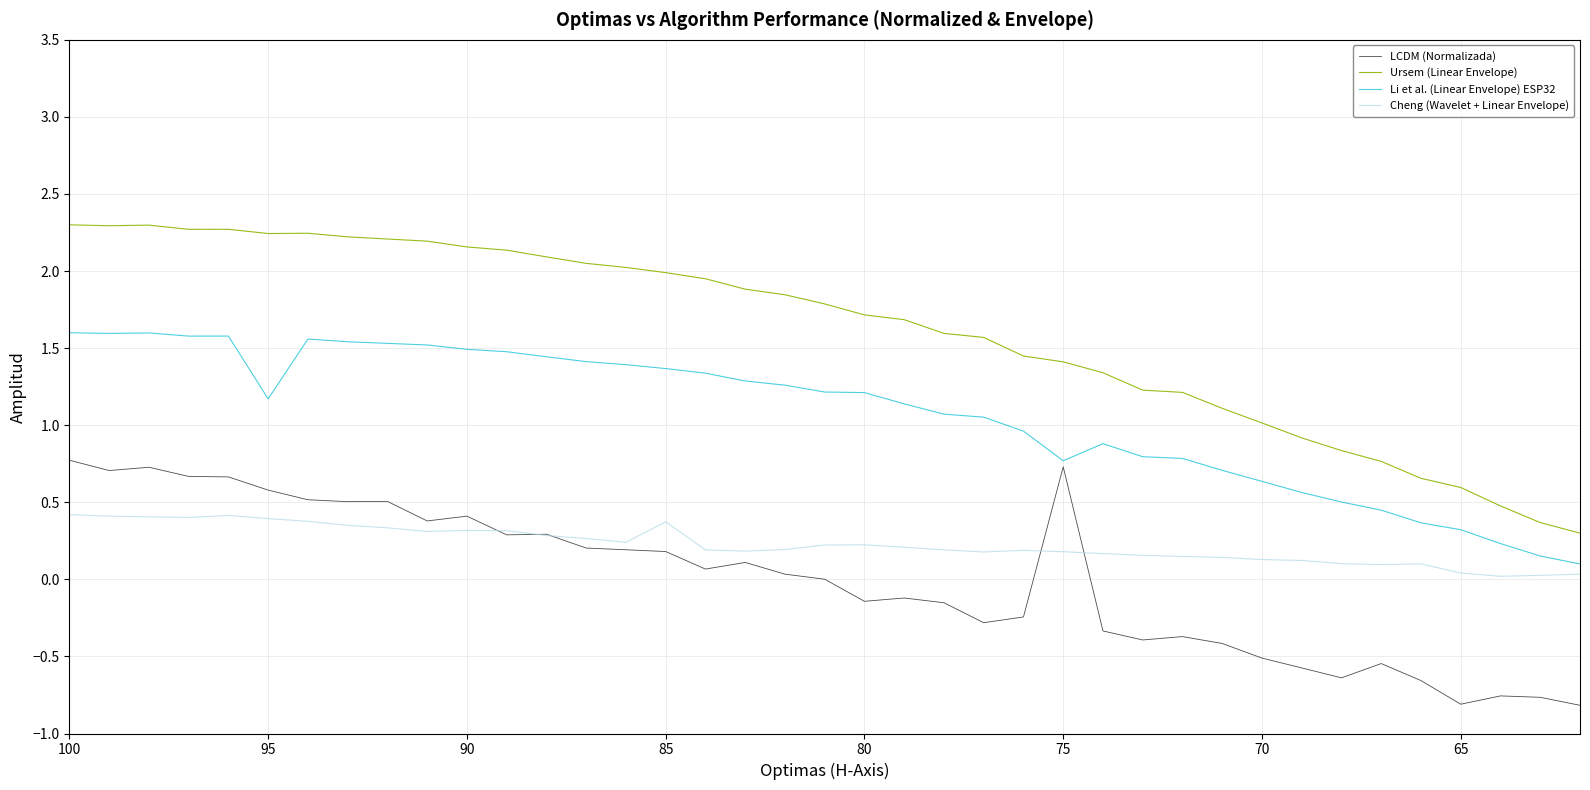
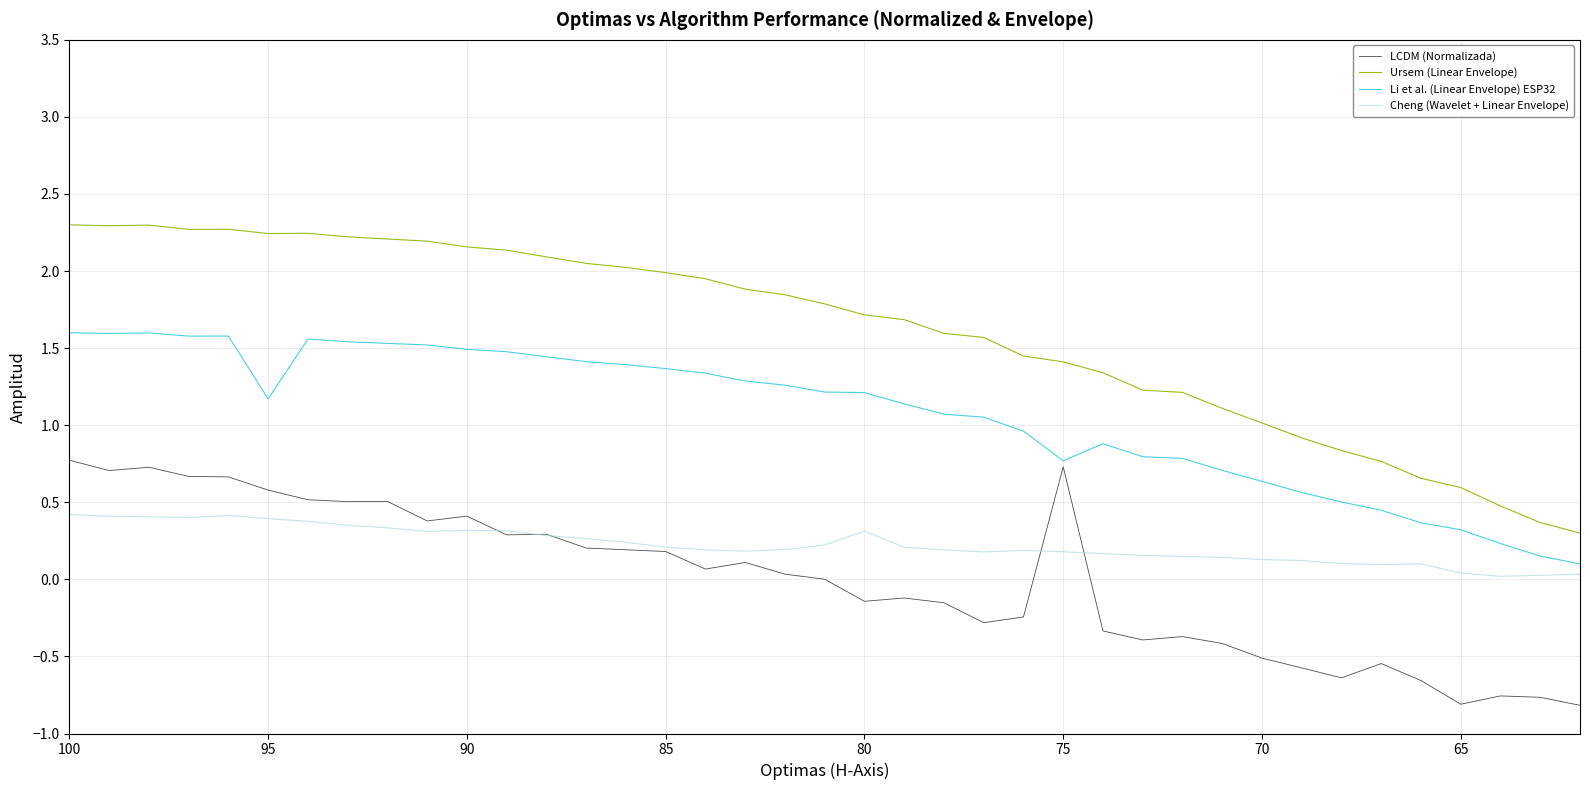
Cheng (Wavelet + Linear Envelope), 85: 0.37 -> 0.21
Cheng (Wavelet + Linear Envelope), 80: 0.22 -> 0.31
